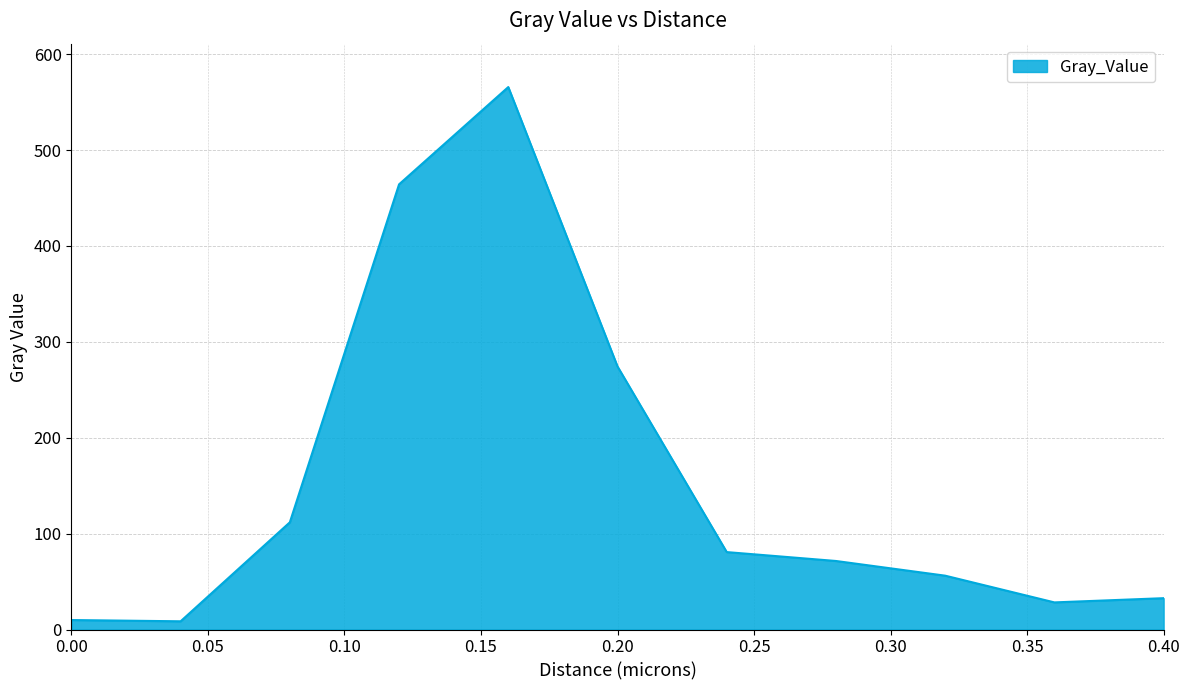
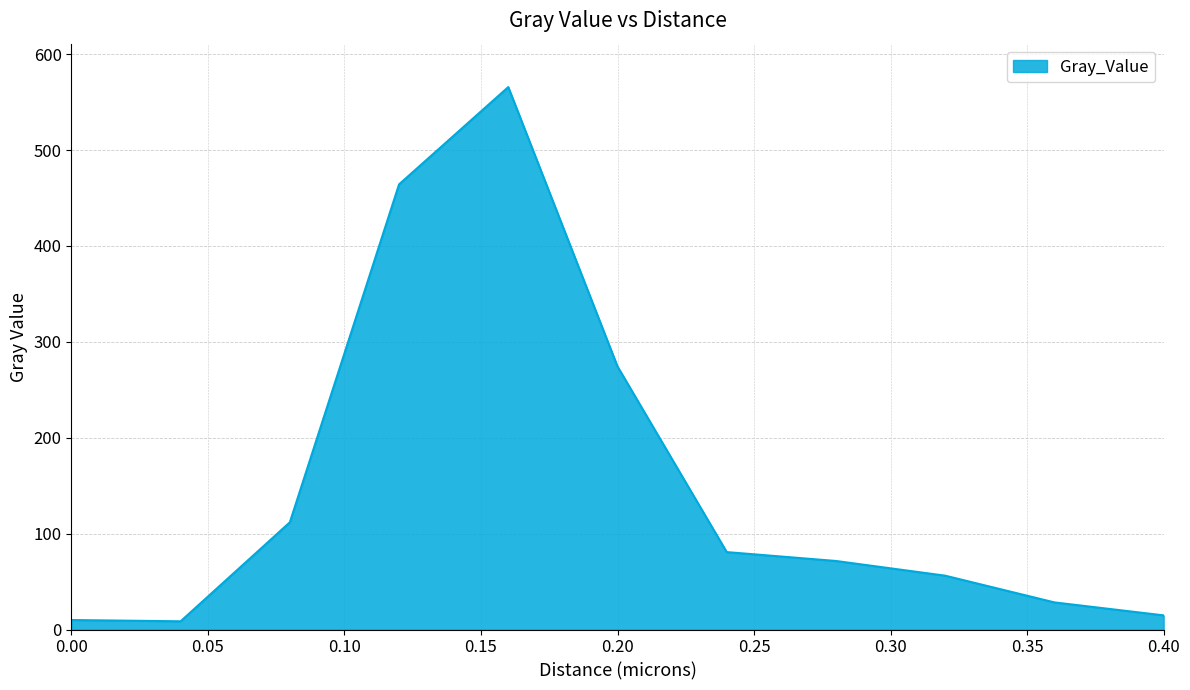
0.40: 30 -> 10
